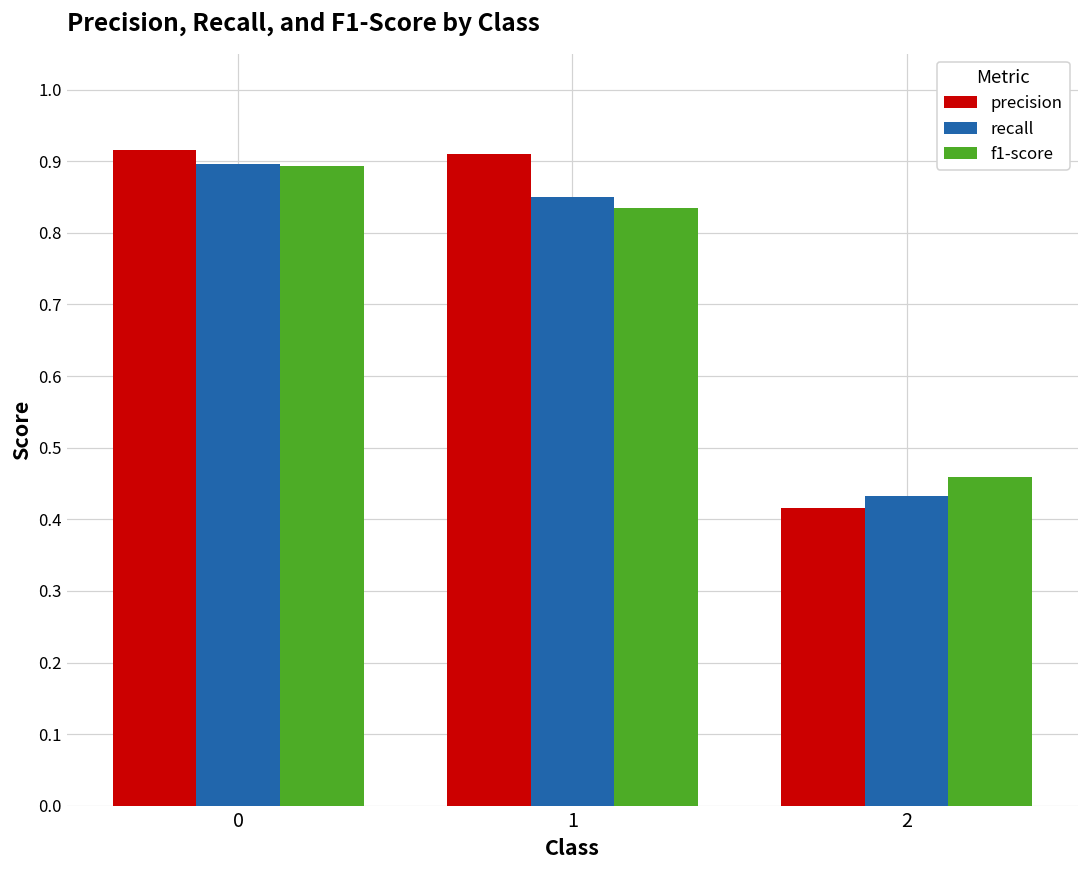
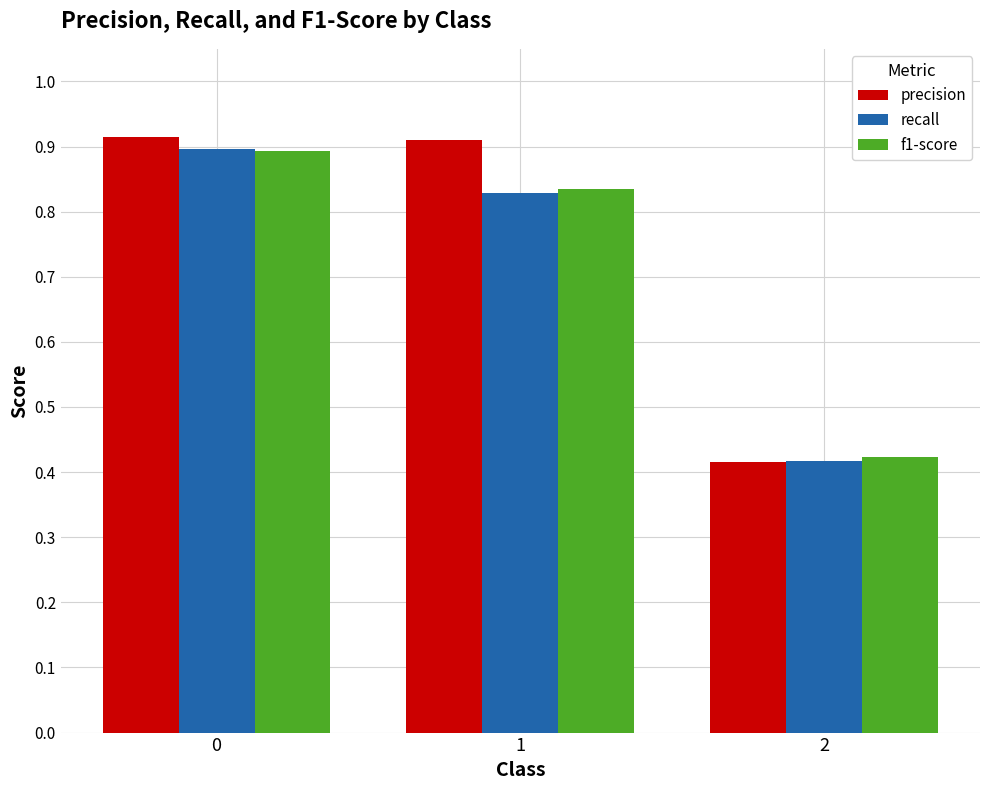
recall, 1: 0.85 -> 0.83
recall, 2: 0.43 -> 0.42
f1-score, 2: 0.46 -> 0.42
